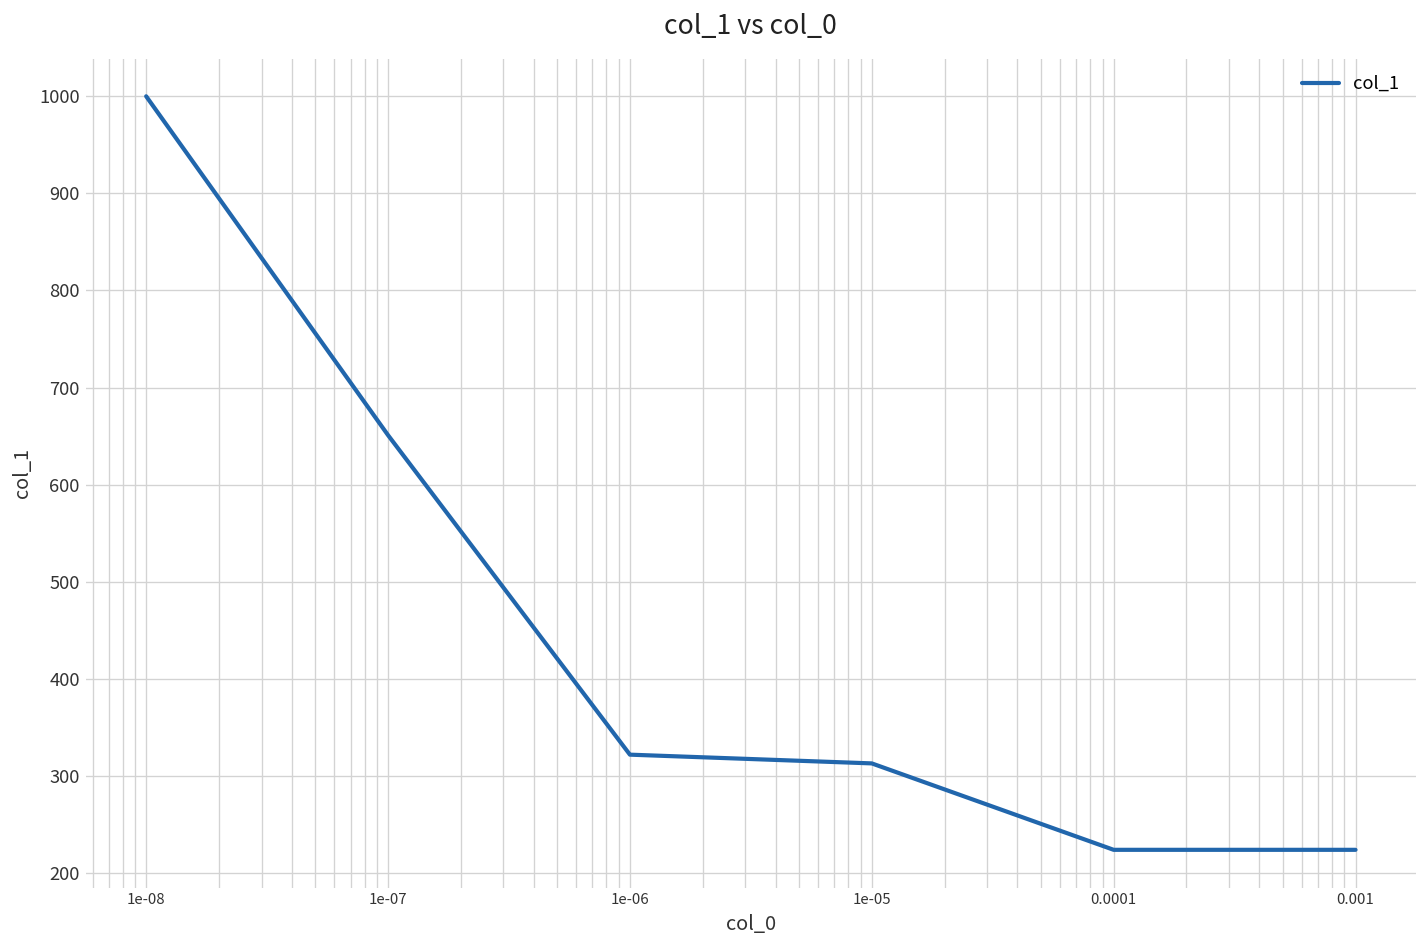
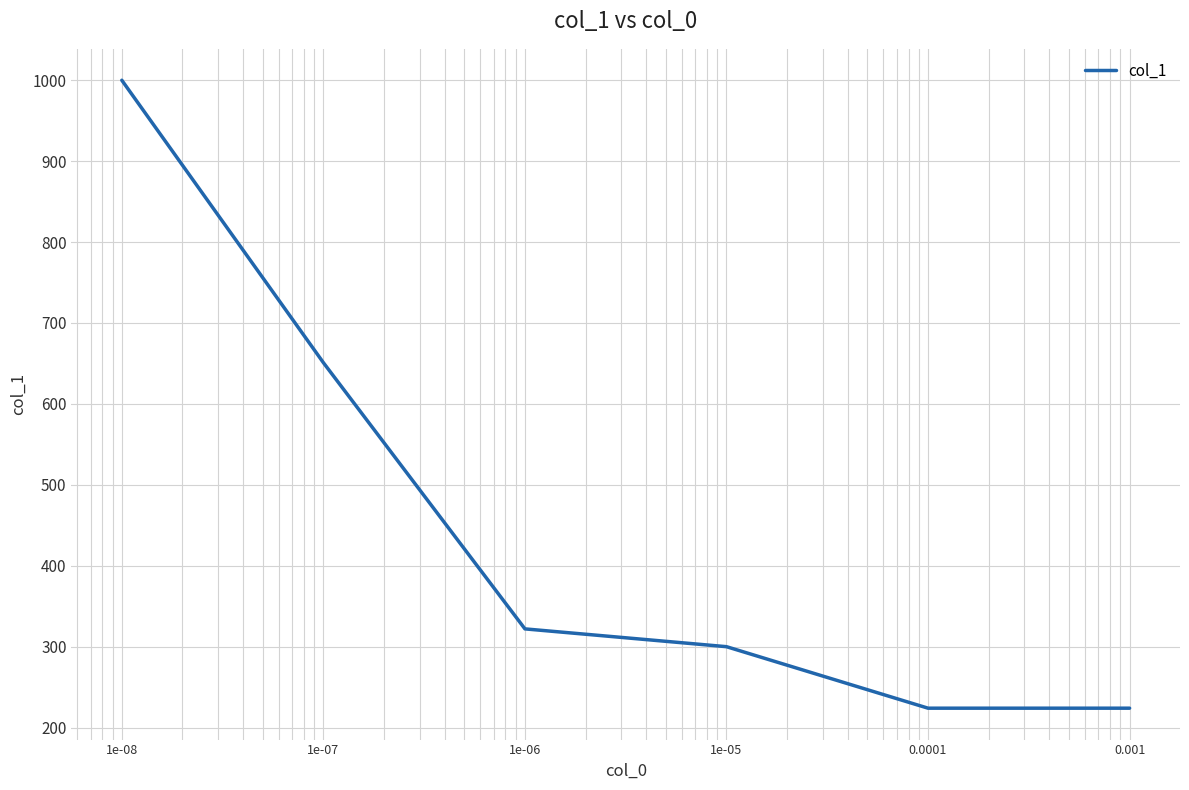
1e-05: 310 -> 300
